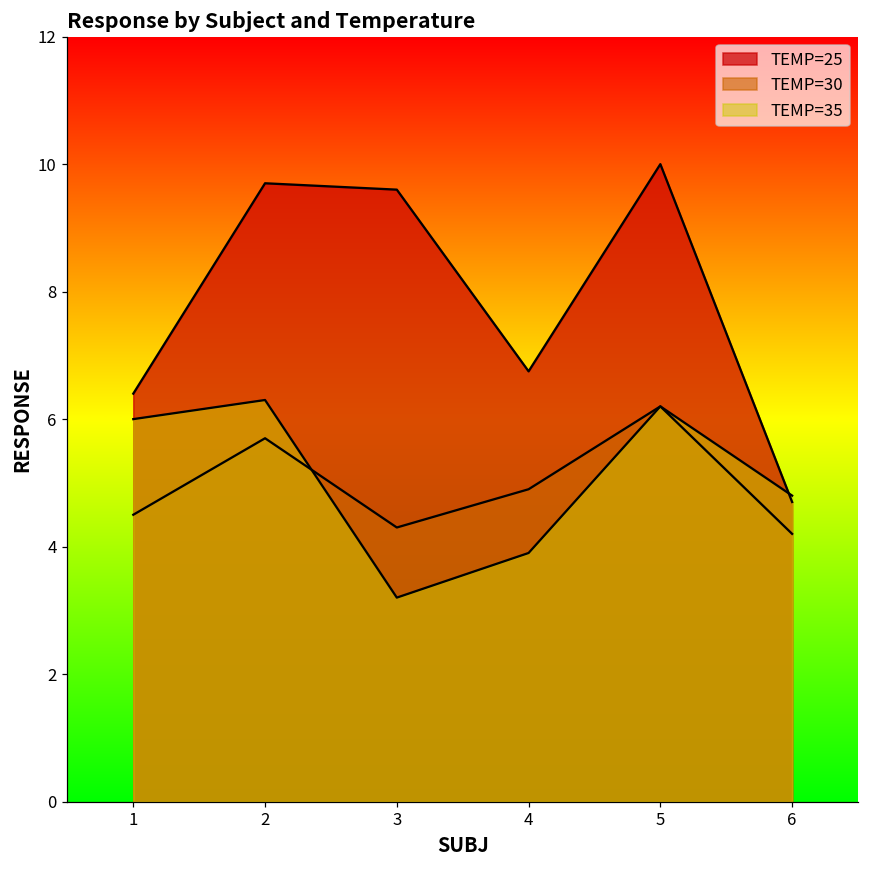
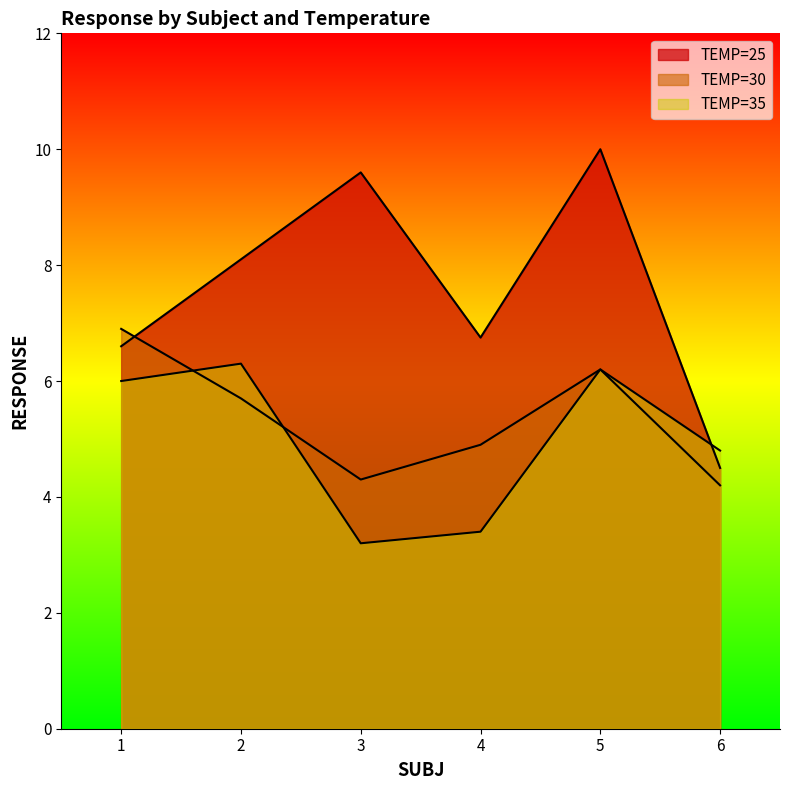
TEMP=25, 1: 6.4 -> 6.6
TEMP=30, 1: 4.5 -> 6.9
TEMP=25, 2: 9.7 -> 8.1
TEMP=35, 4: 3.9 -> 3.4
TEMP=25, 6: 4.7 -> 4.5
